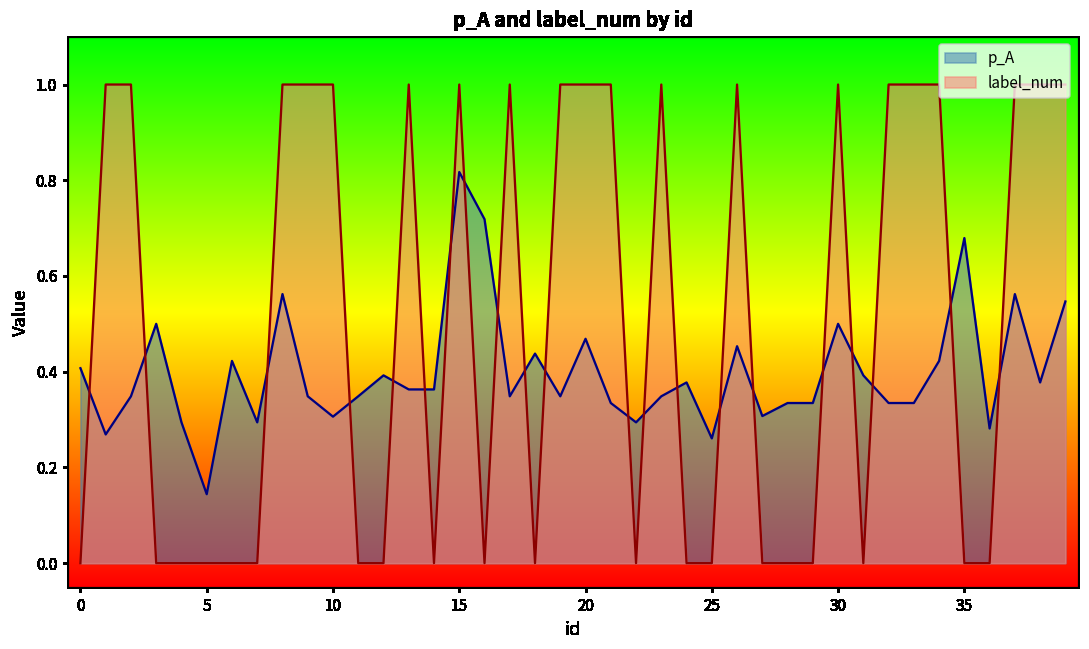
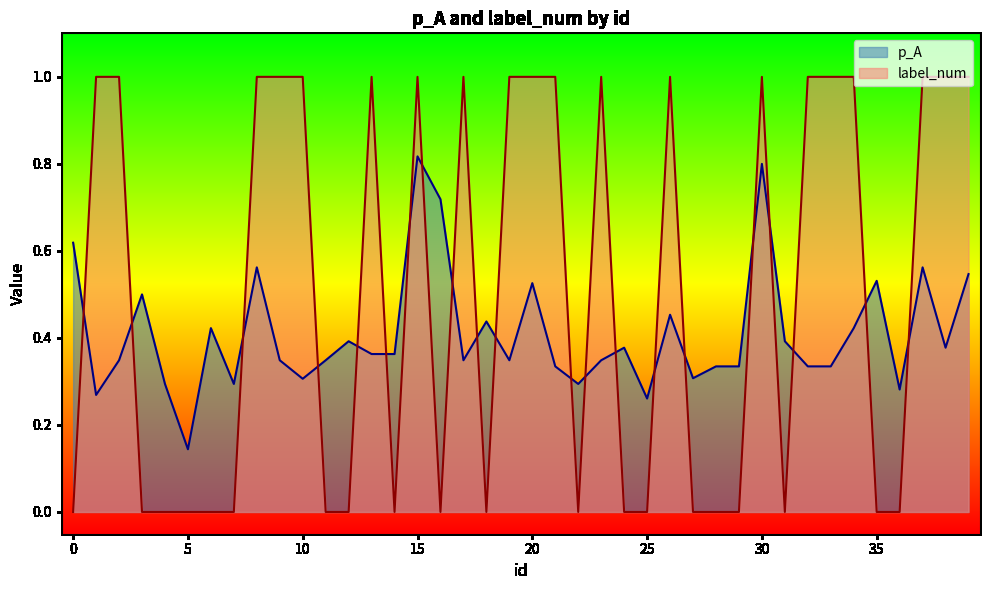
p_A, 0: 0.41 -> 0.62
p_A, 20: 0.47 -> 0.53
p_A, 30: 0.5 -> 0.8
p_A, 35: 0.68 -> 0.53
